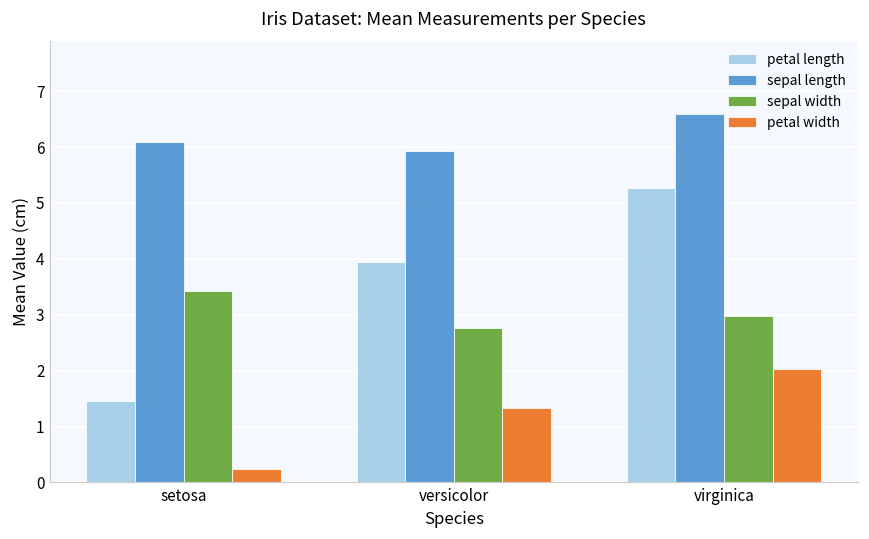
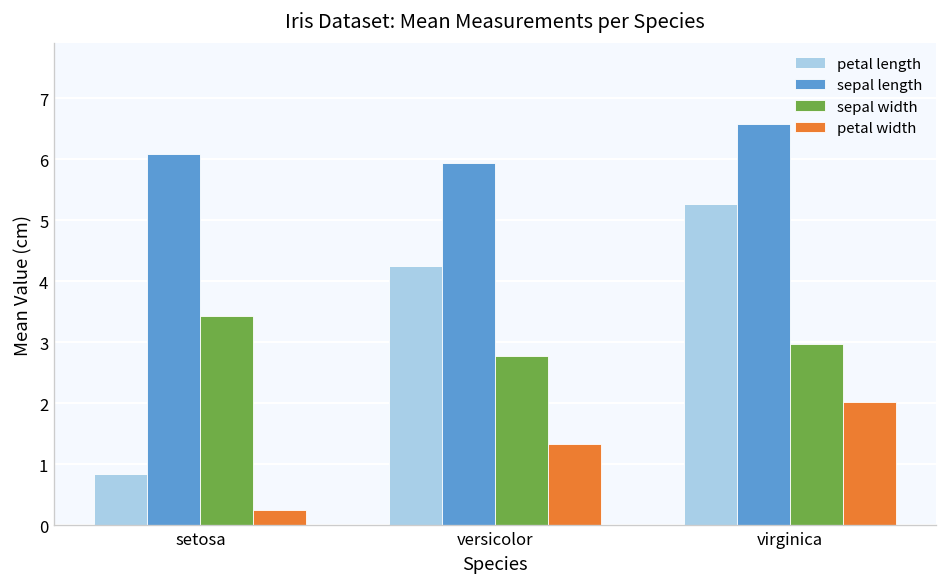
petal length, setosa: 1.5 -> 0.8
petal length, versicolor: 3.9 -> 4.3
